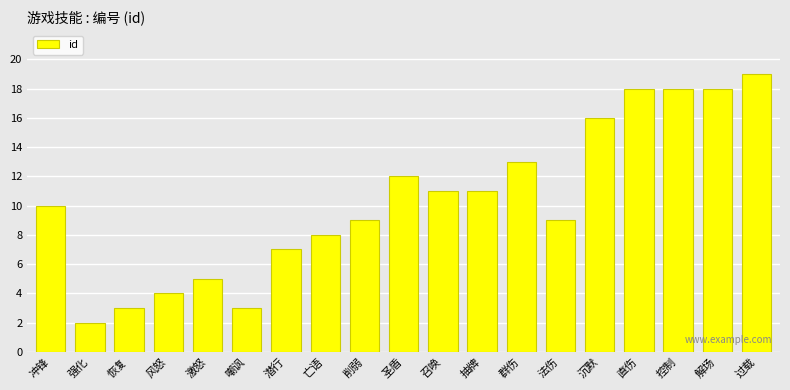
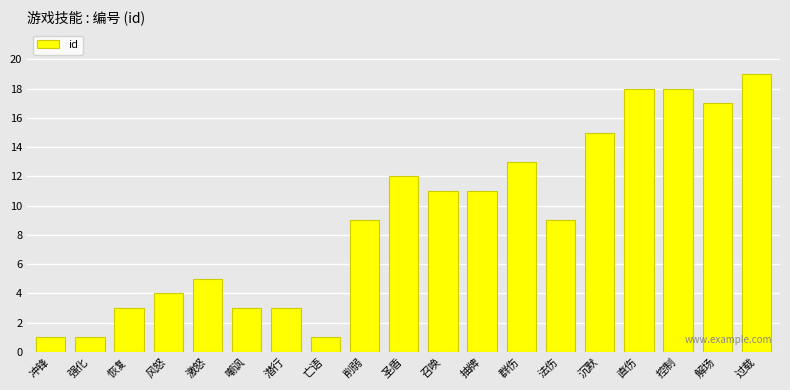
冲锋: 10 -> 1
强化: 2 -> 1
潜行: 7 -> 3
亡语: 8 -> 1
沉默: 16 -> 15
解场: 18 -> 17
